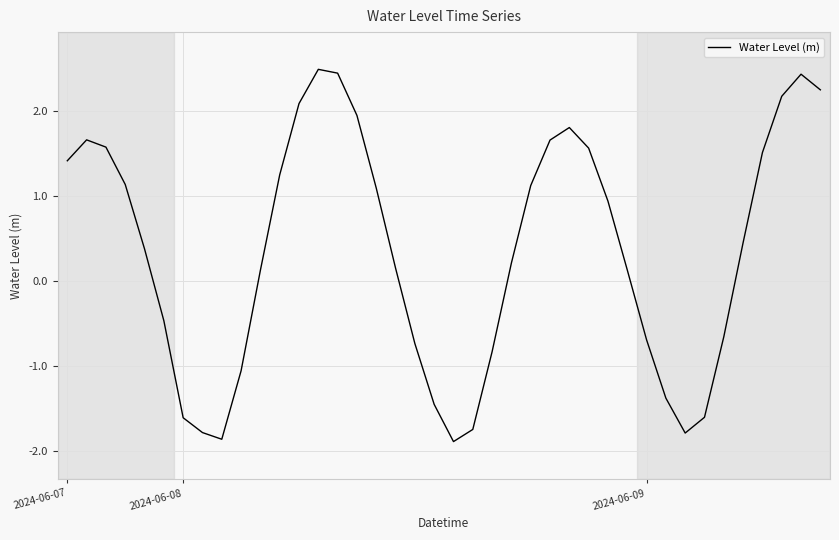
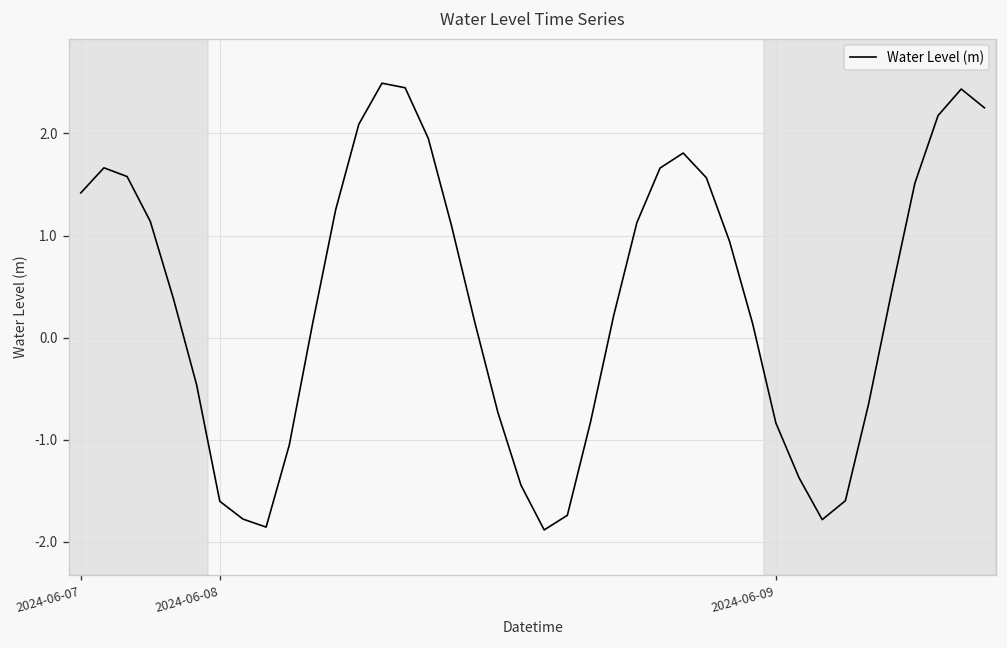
2024-06-09: -0.7 -> -0.8
